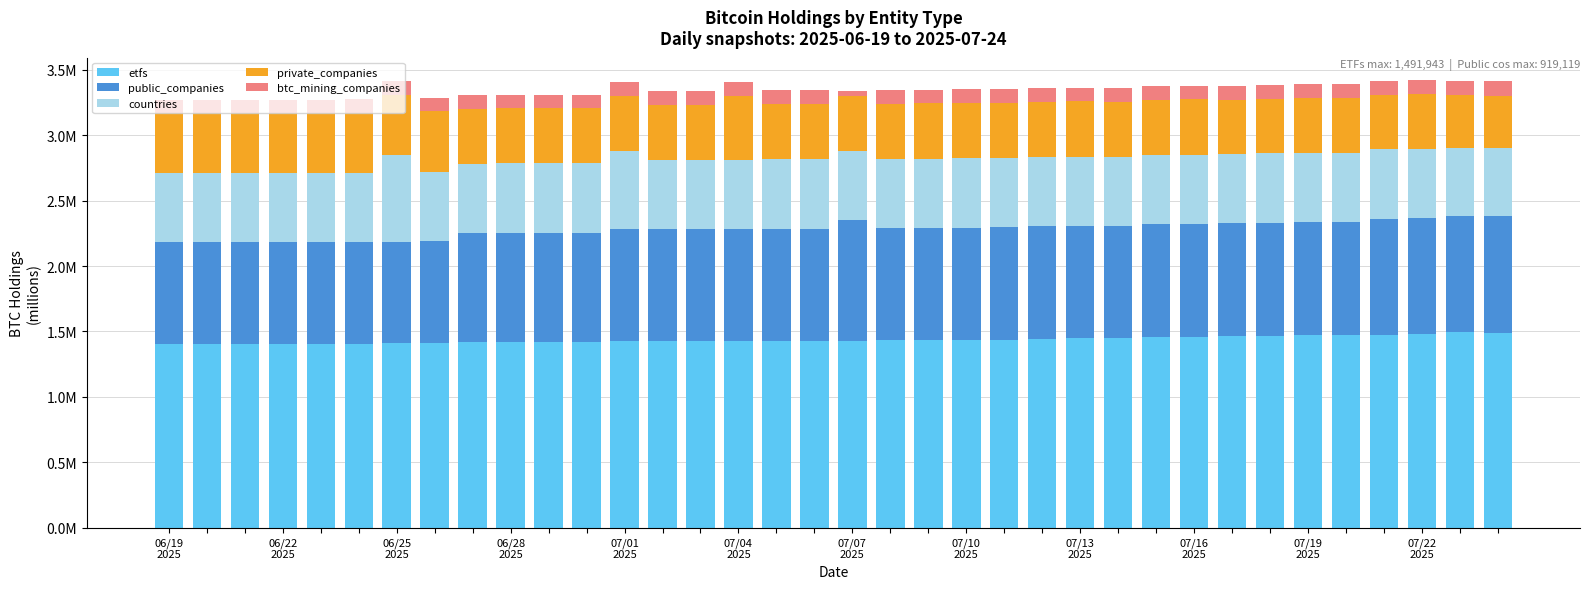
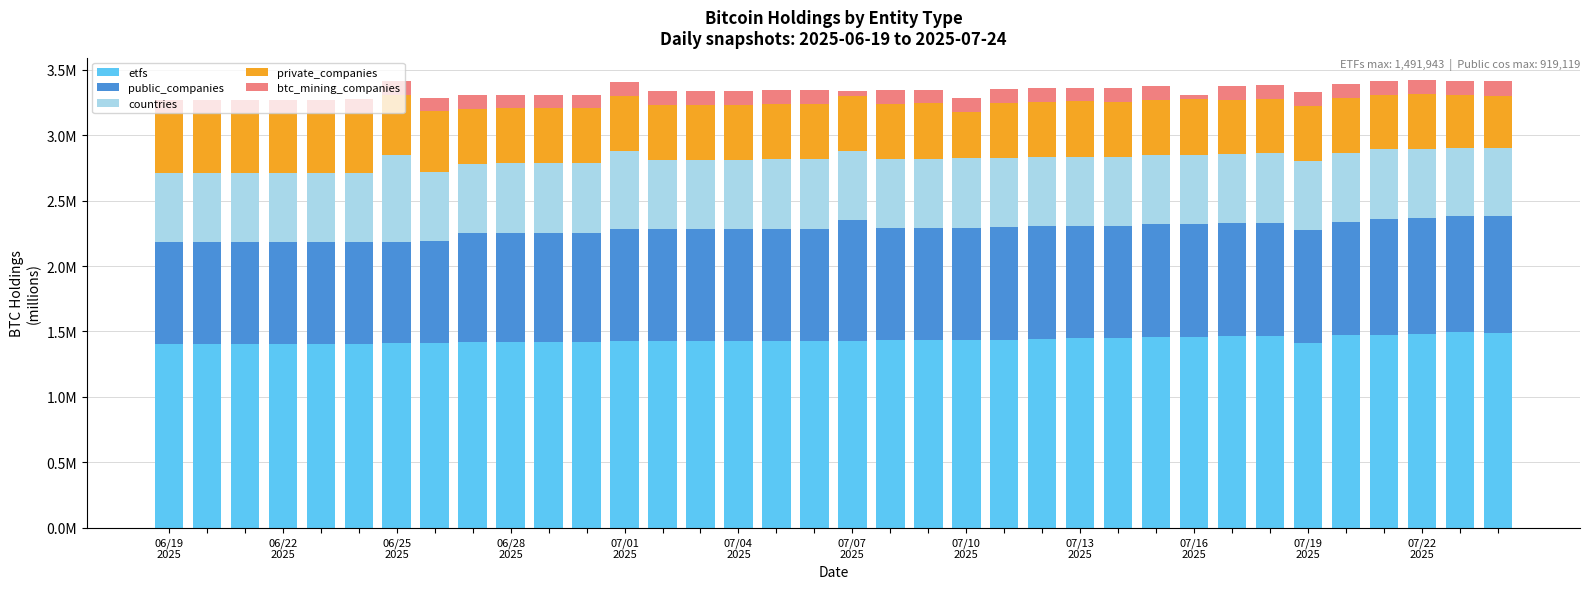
private_companies, 07/04 2025: 490000 -> 420000
private_companies, 07/10 2025: 420000 -> 350000
btc_mining_companies, 07/16 2025: 100000 -> 30000
etfs, 07/19 2025: 1470000 -> 1410000
